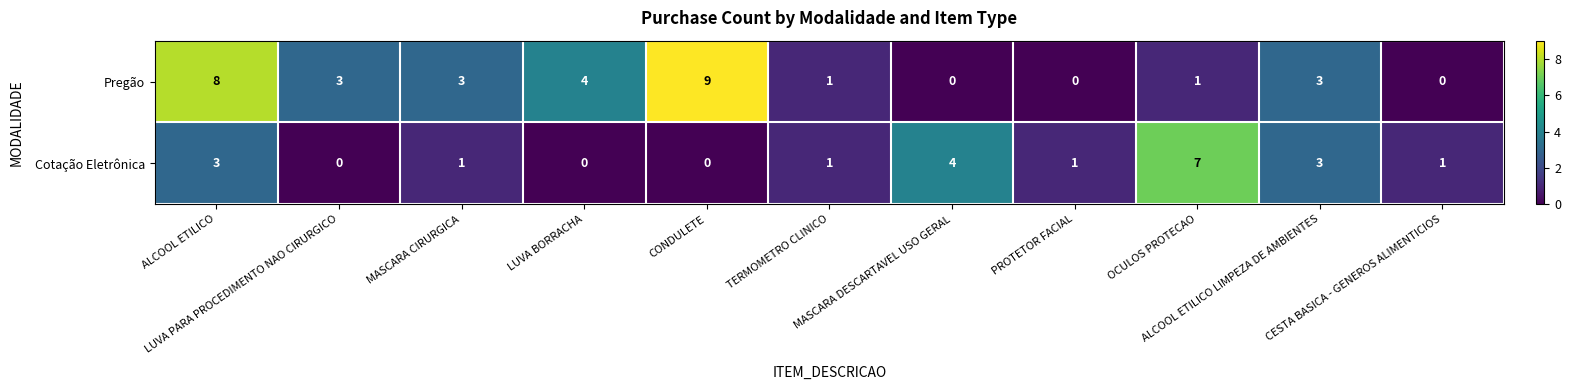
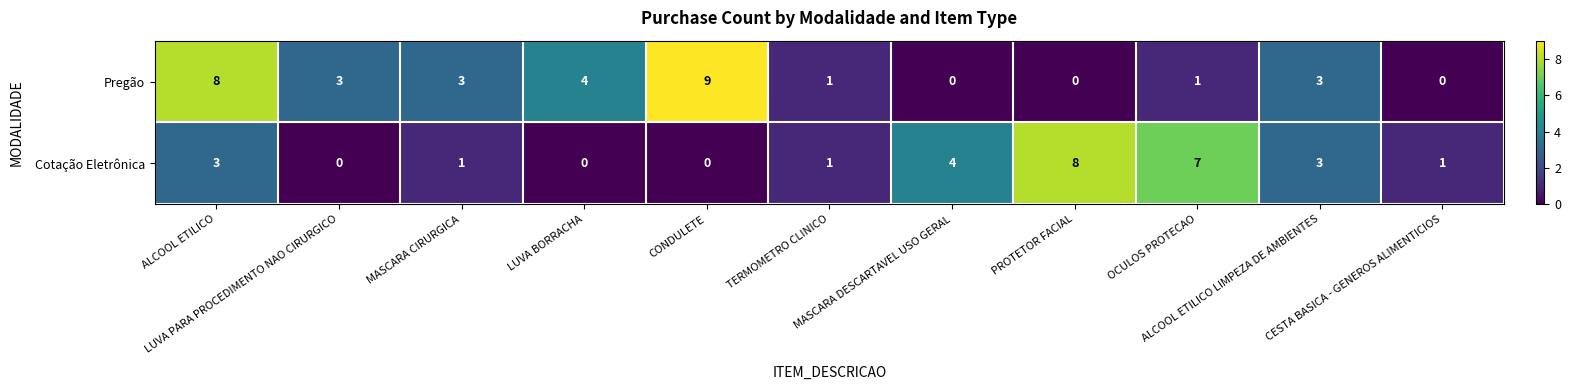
Cotação Eletrônica, PROTETOR FACIAL: 1 -> 8
